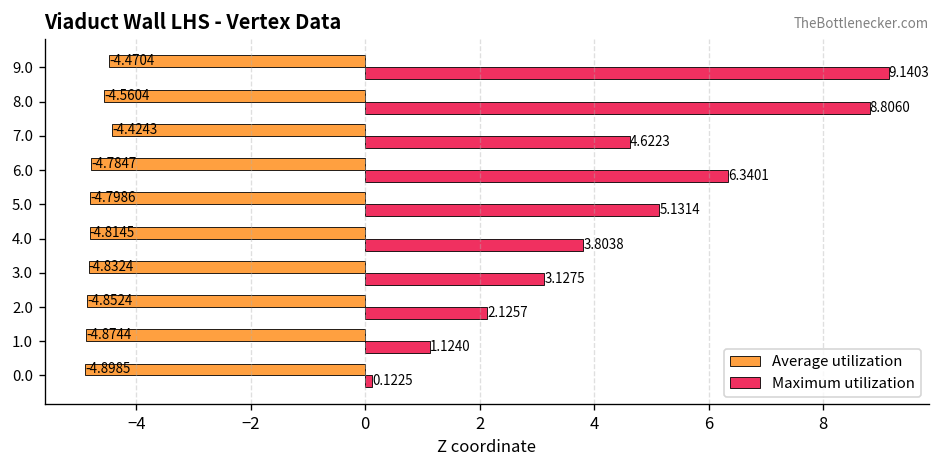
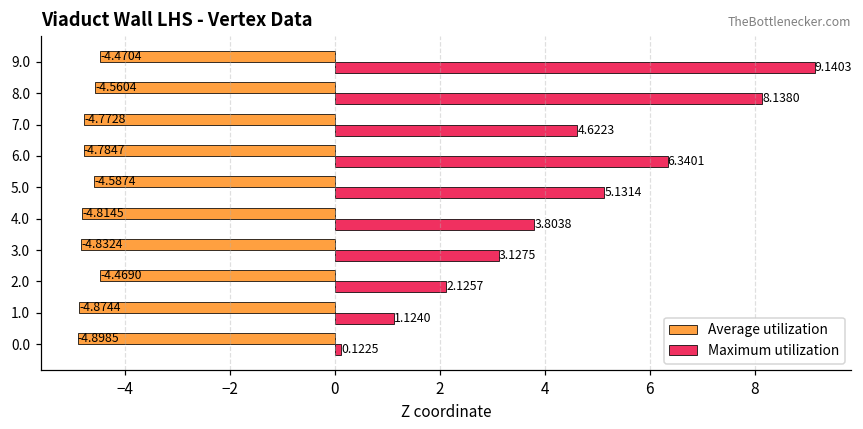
Maximum utilization, 8.0: 8.8060 -> 8.1380
Average utilization, 7.0: -4.4243 -> -4.7728
Average utilization, 5.0: -4.7986 -> -4.5874
Average utilization, 2.0: -4.8524 -> -4.4690
